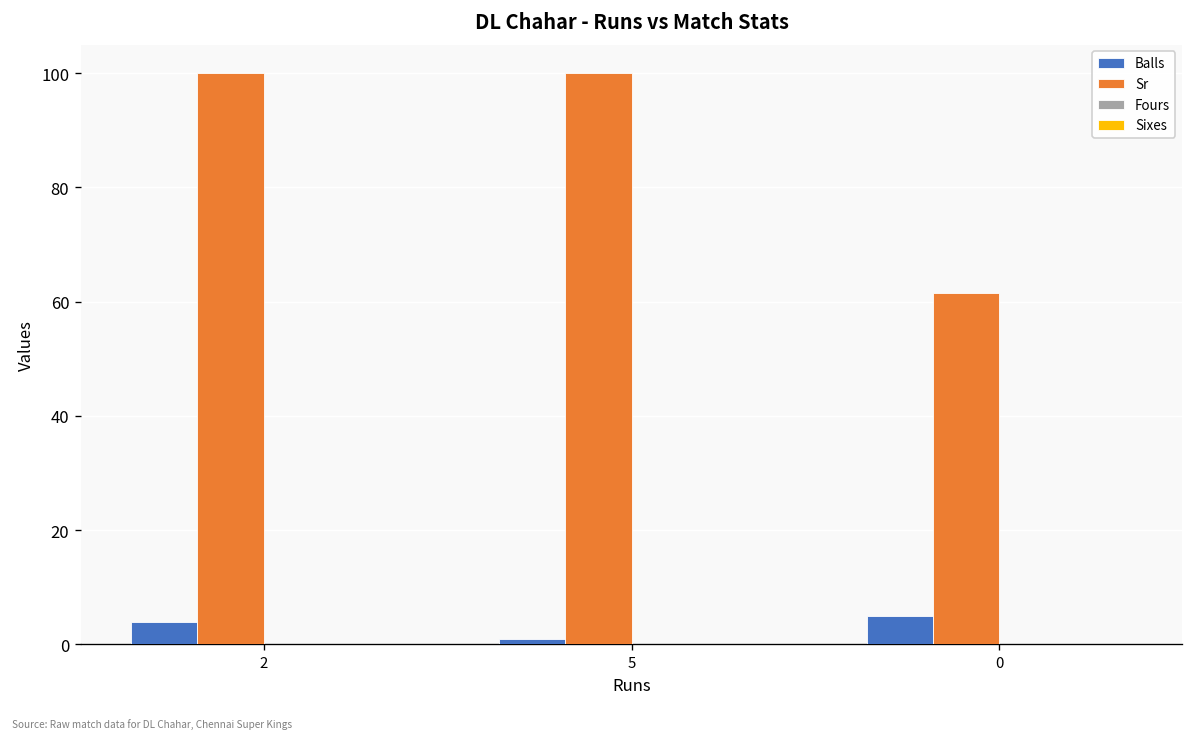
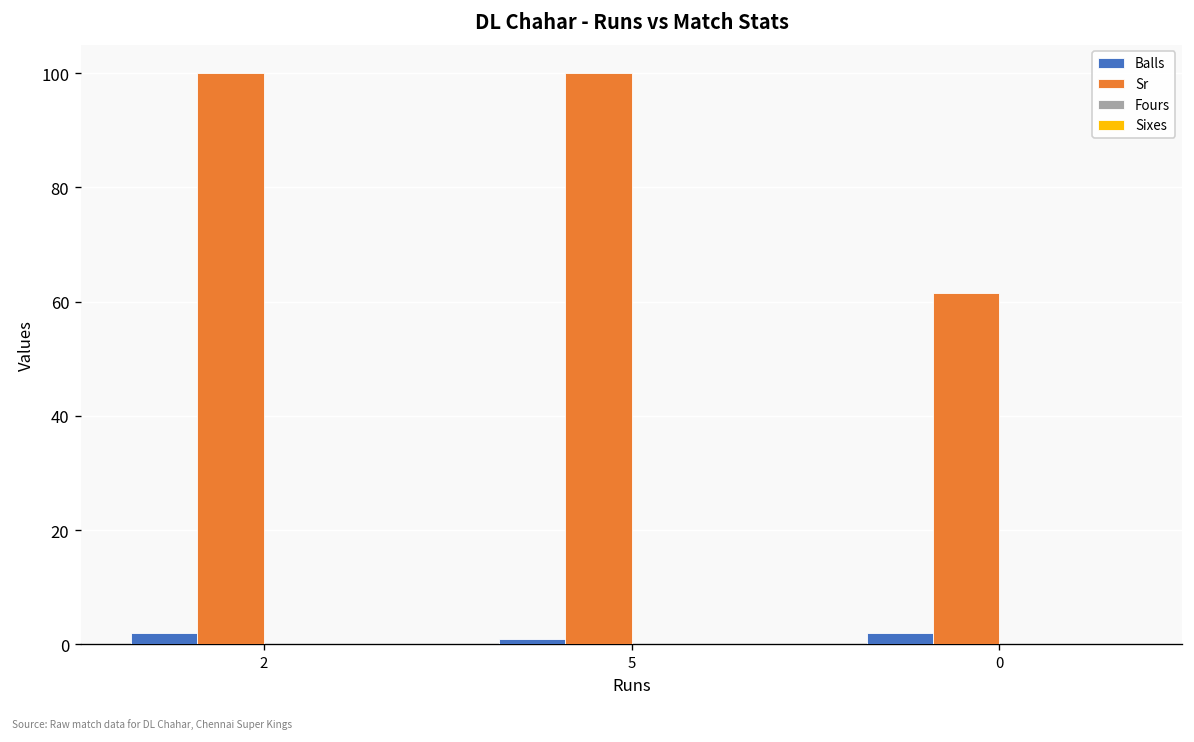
Balls, 2: 4 -> 2
Balls, 0: 5 -> 2
